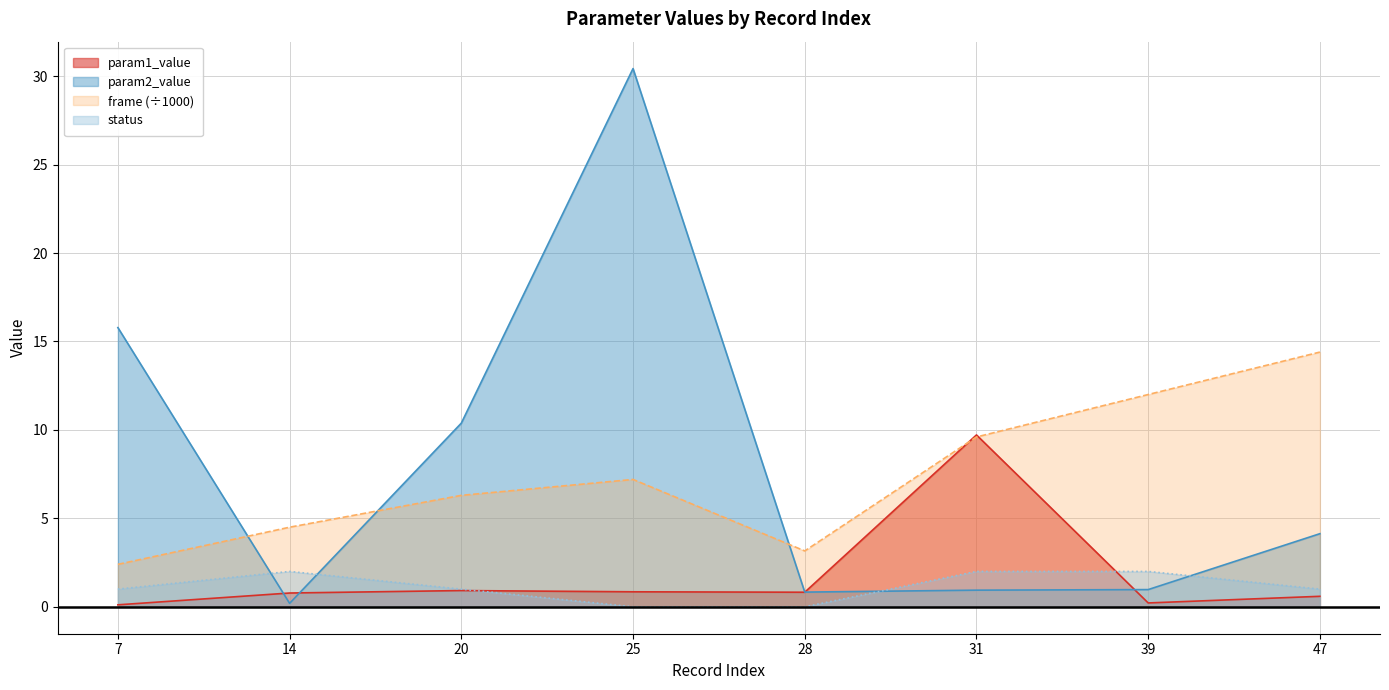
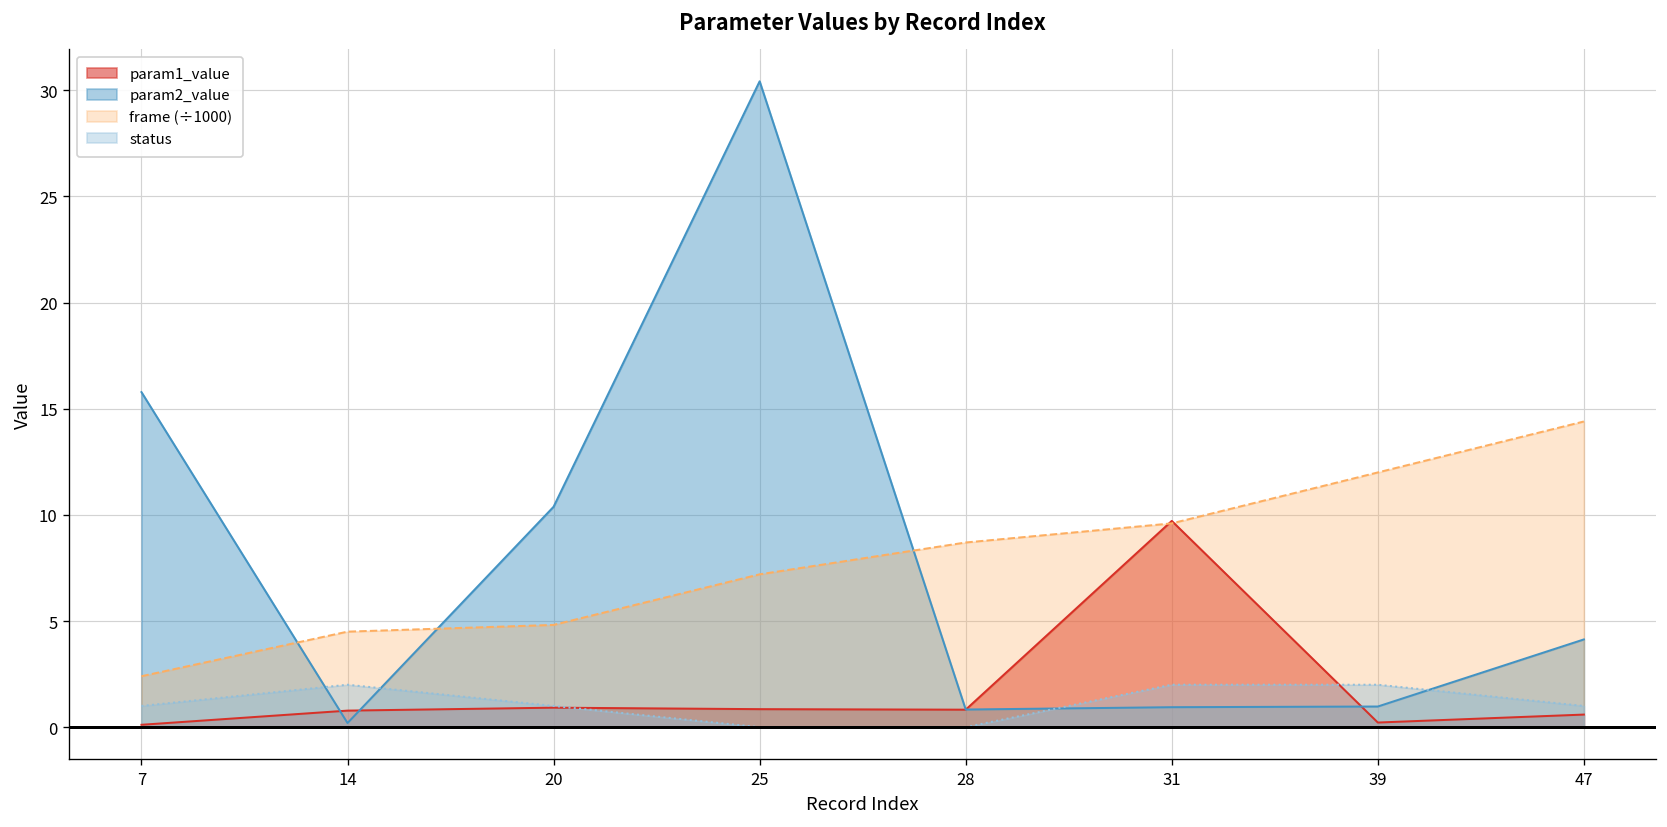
frame (÷1000), 20: 6.3 -> 4.8
frame (÷1000), 28: 3.2 -> 8.7
